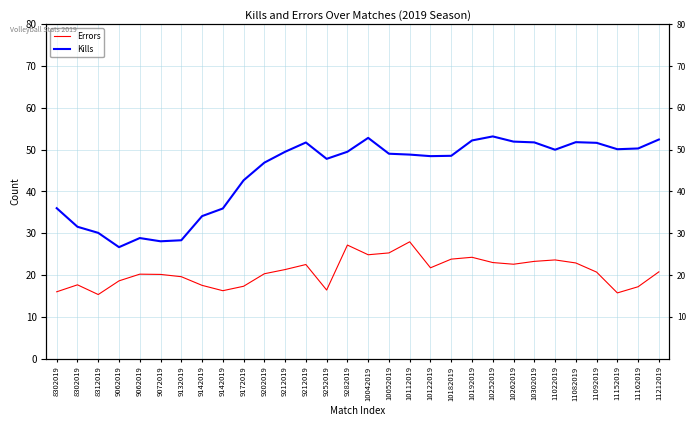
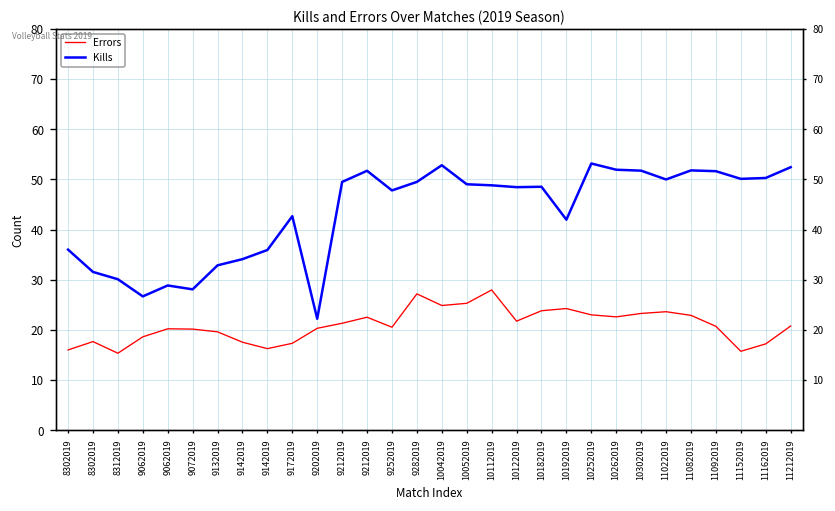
Kills, 9132019: 28 -> 33
Kills, 9202019: 47 -> 22
Errors, 9252019: 16 -> 21
Kills, 10192019: 52 -> 42
